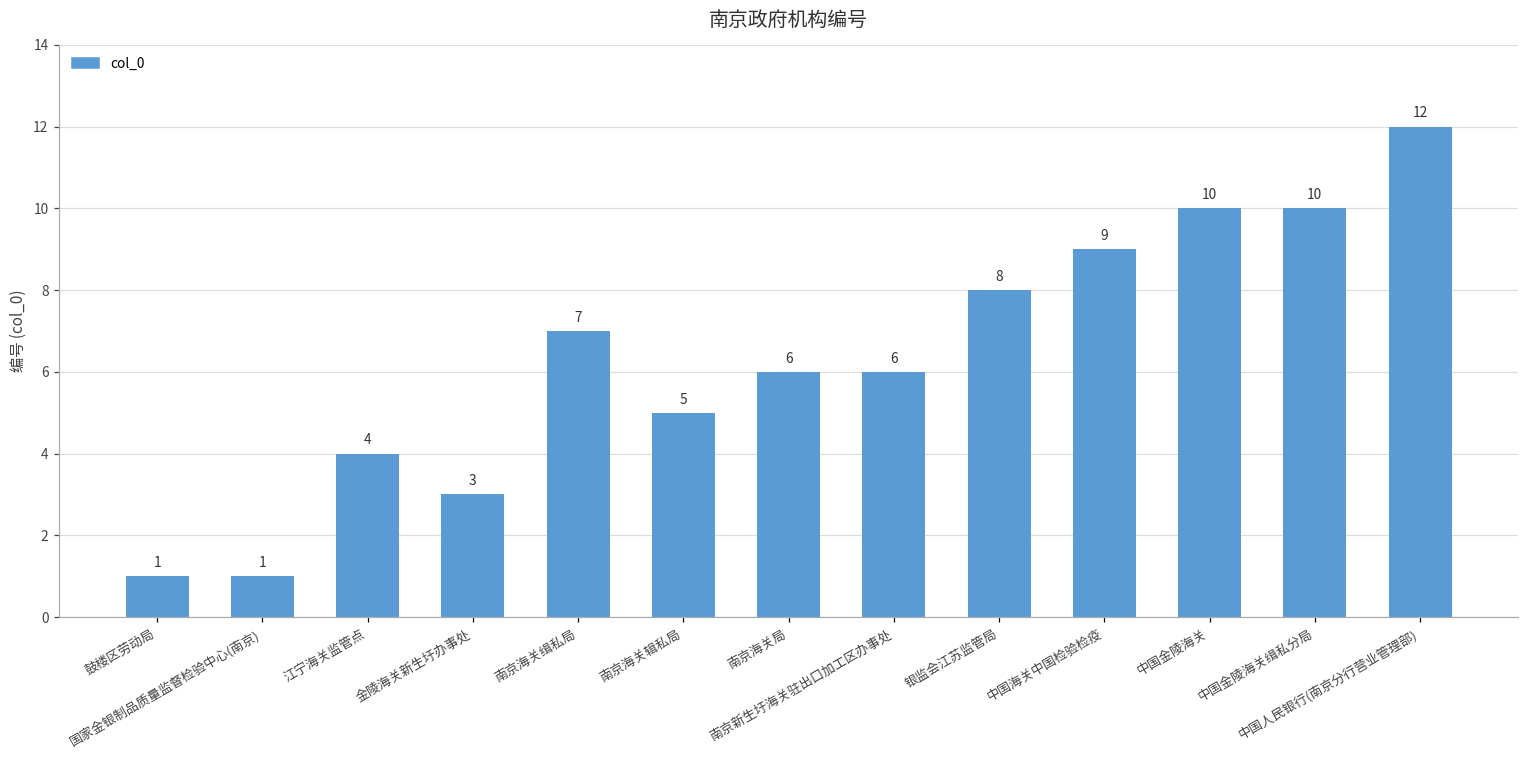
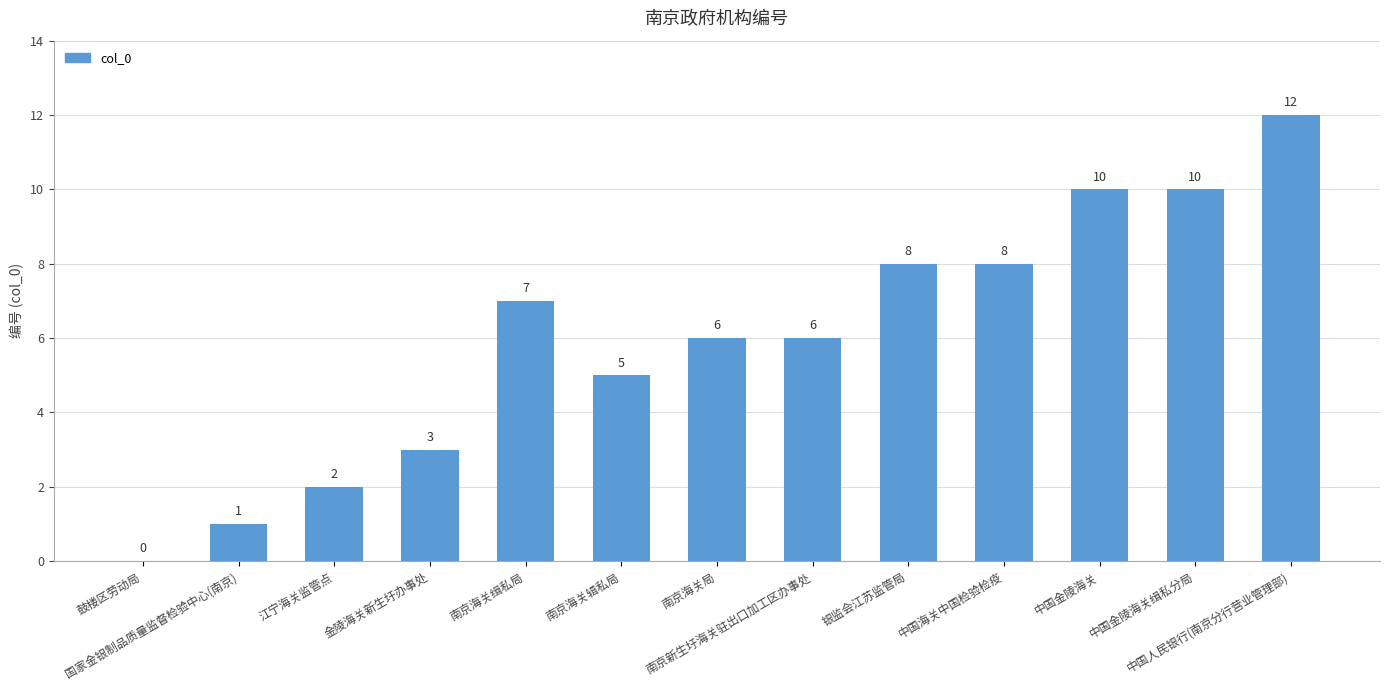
鼓楼区劳动局: 1 -> 0
江宁海关监管点: 4 -> 2
中国海关中国检验检疫: 9 -> 8
